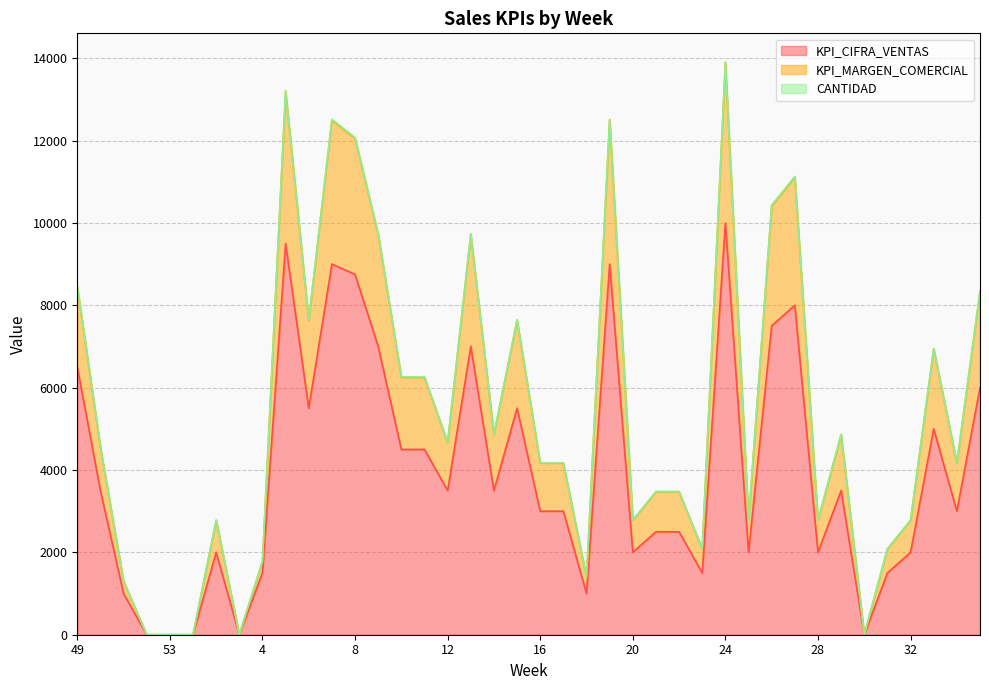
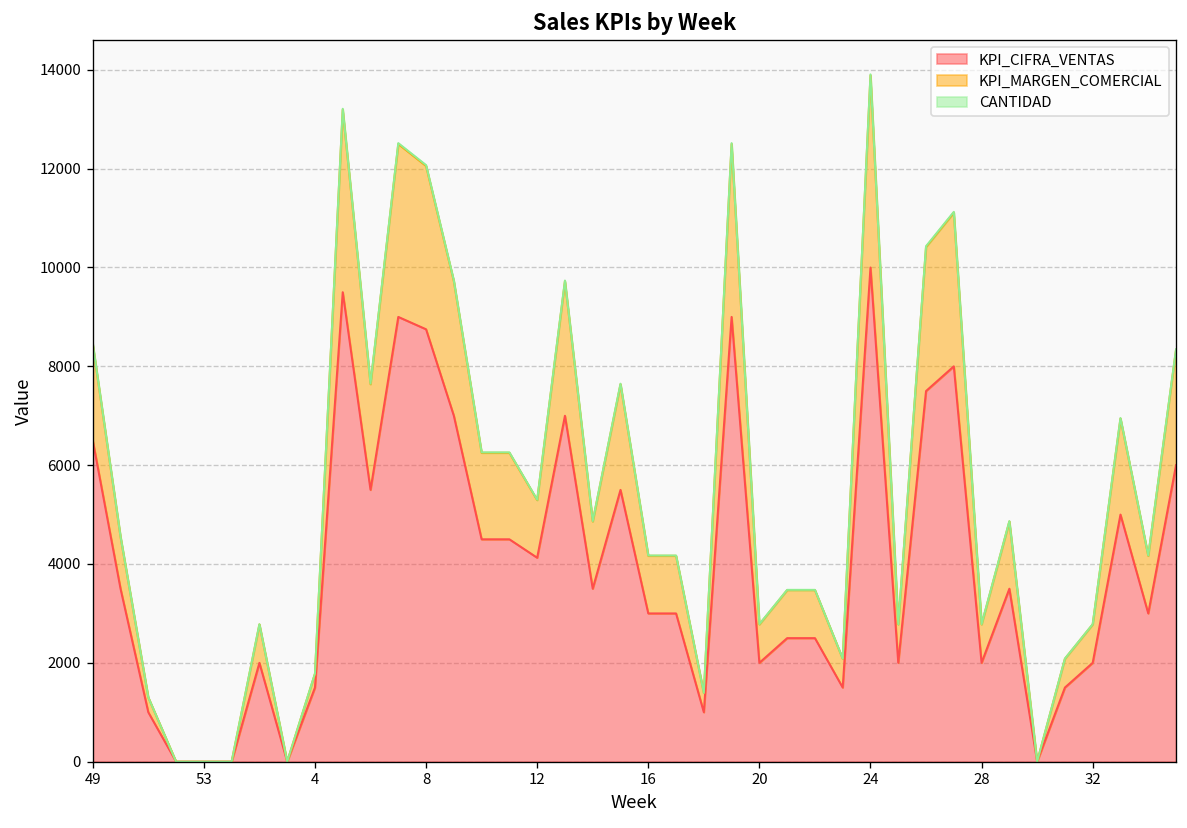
KPI_CIFRA_VENTAS, 12: 3500 -> 4100
